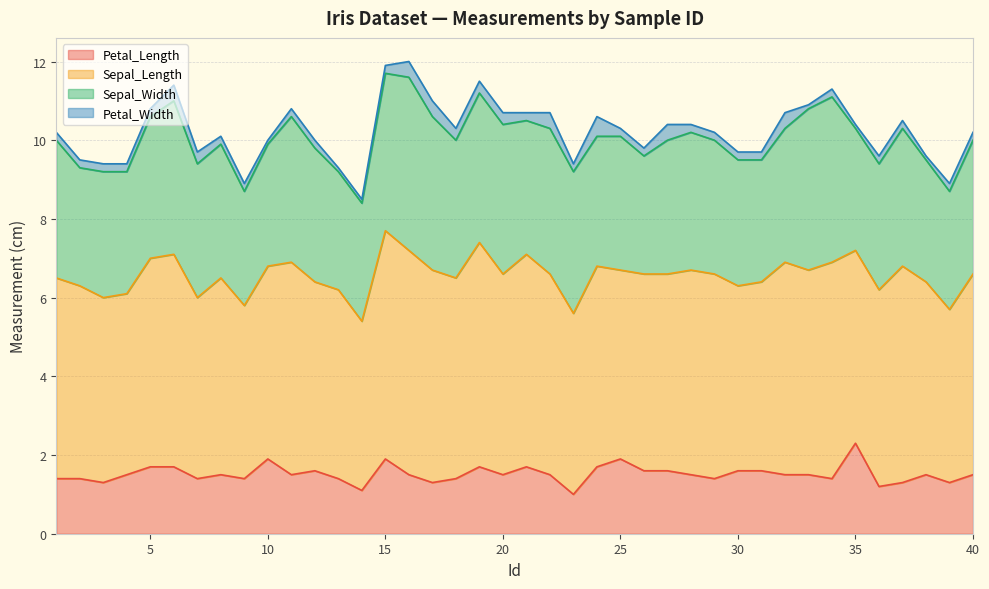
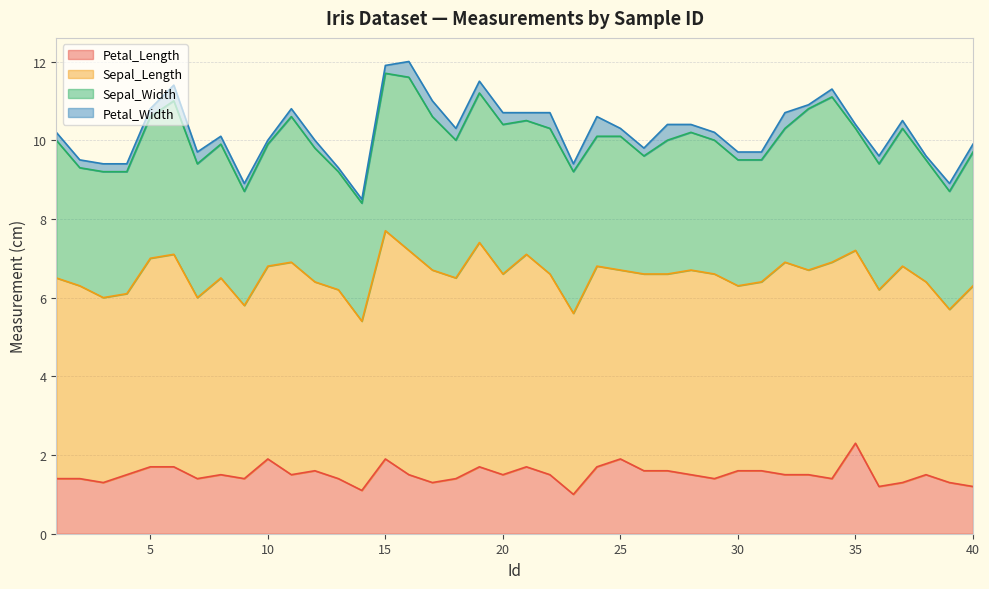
Petal_Length, 40: 1.5 -> 1.2
